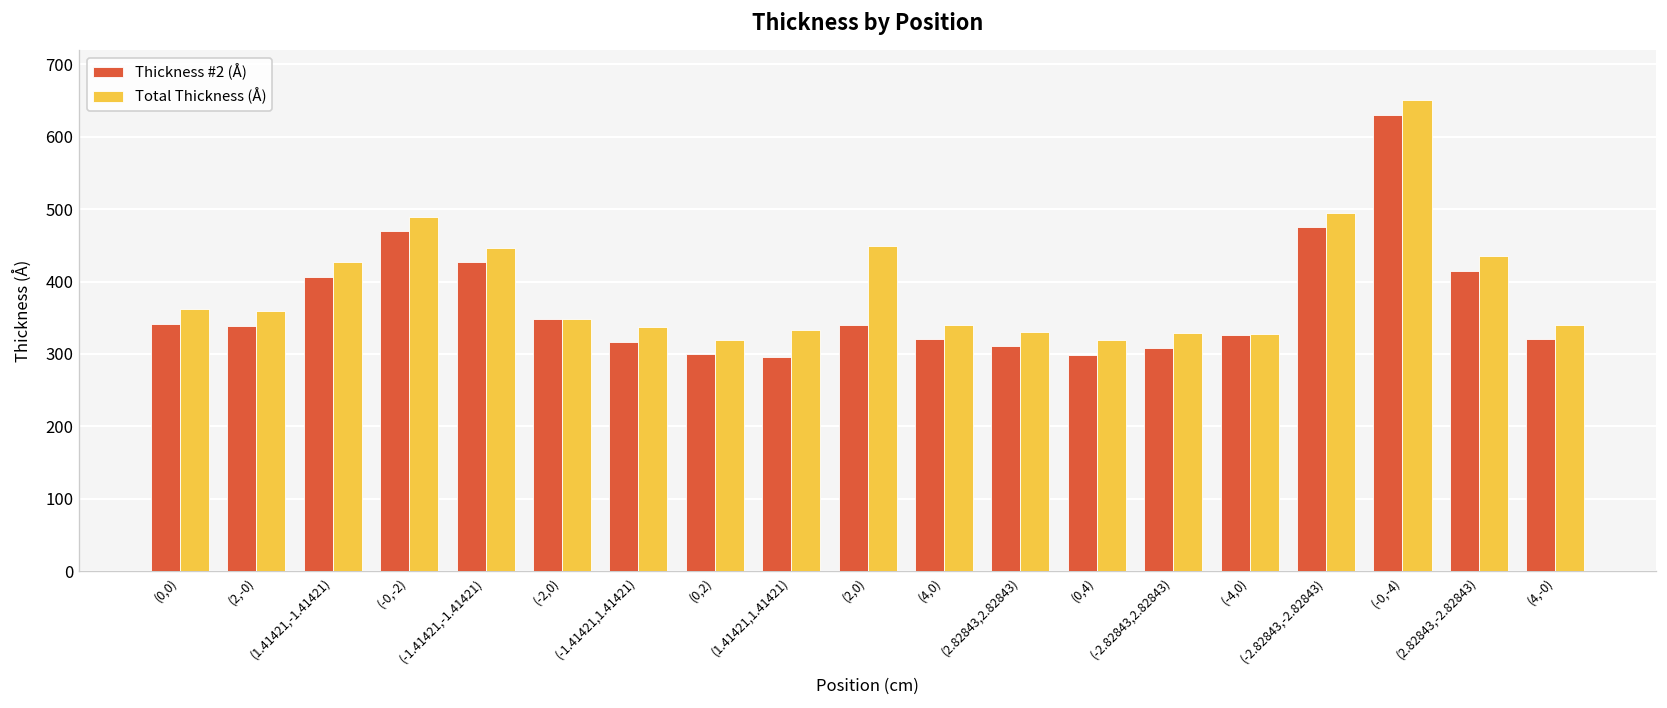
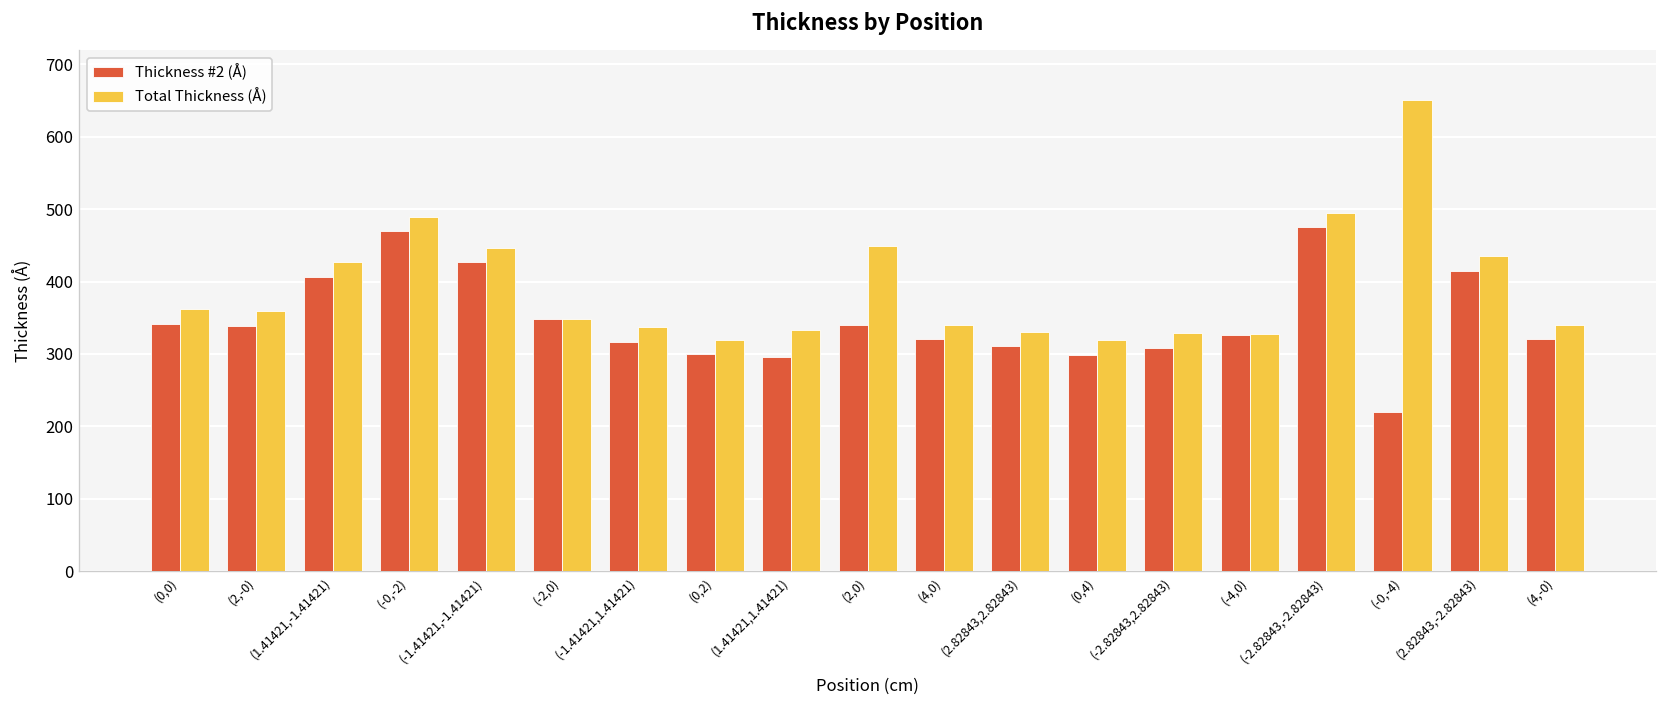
Thickness #2 (Å), (-0,-4): 630 -> 220
